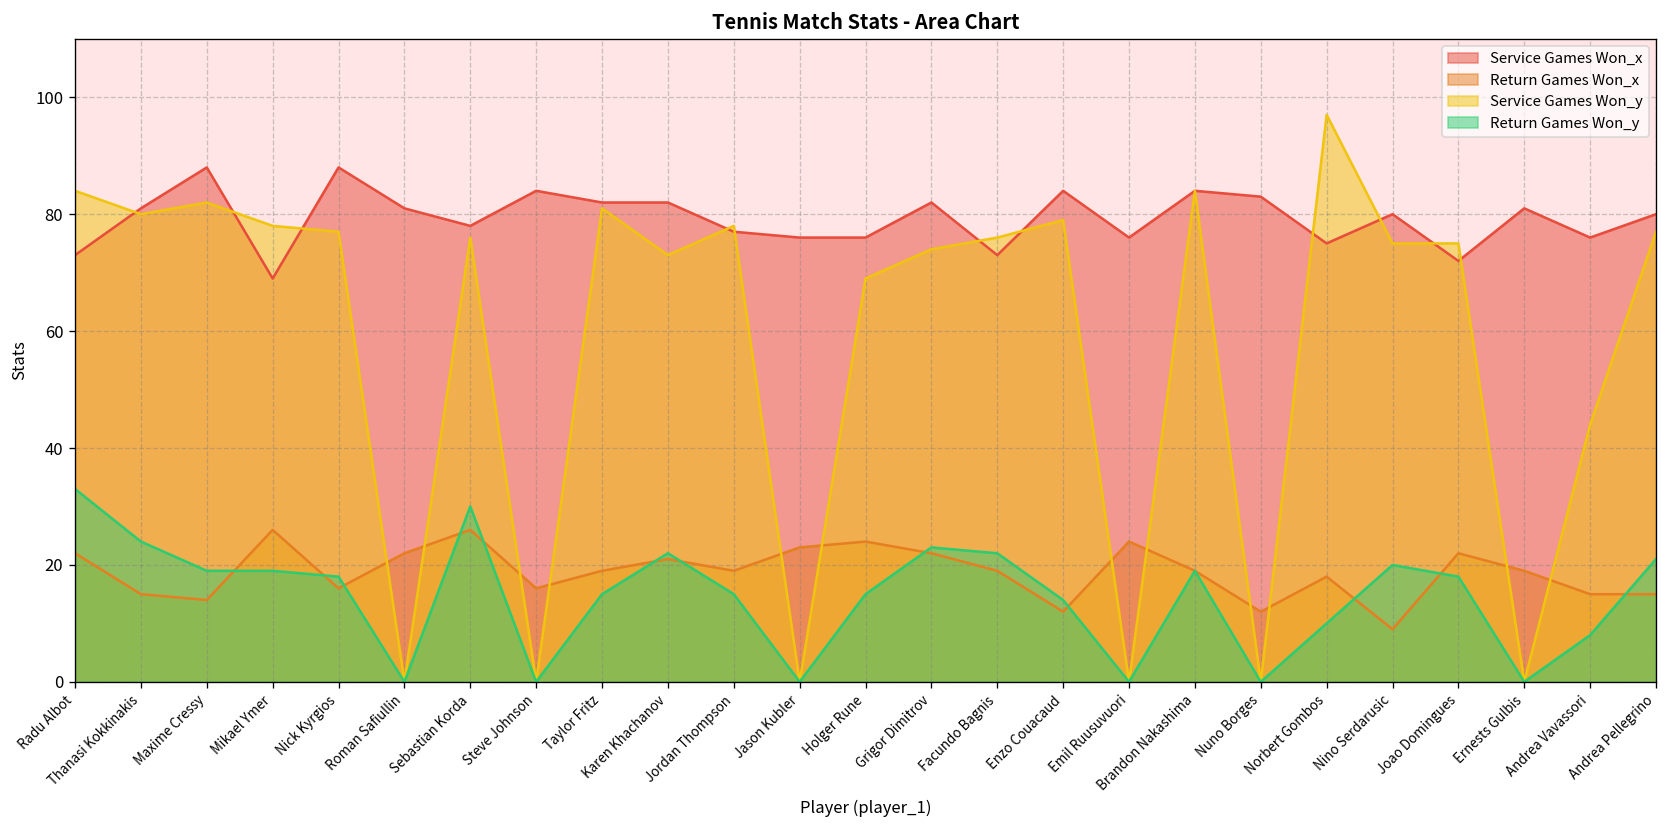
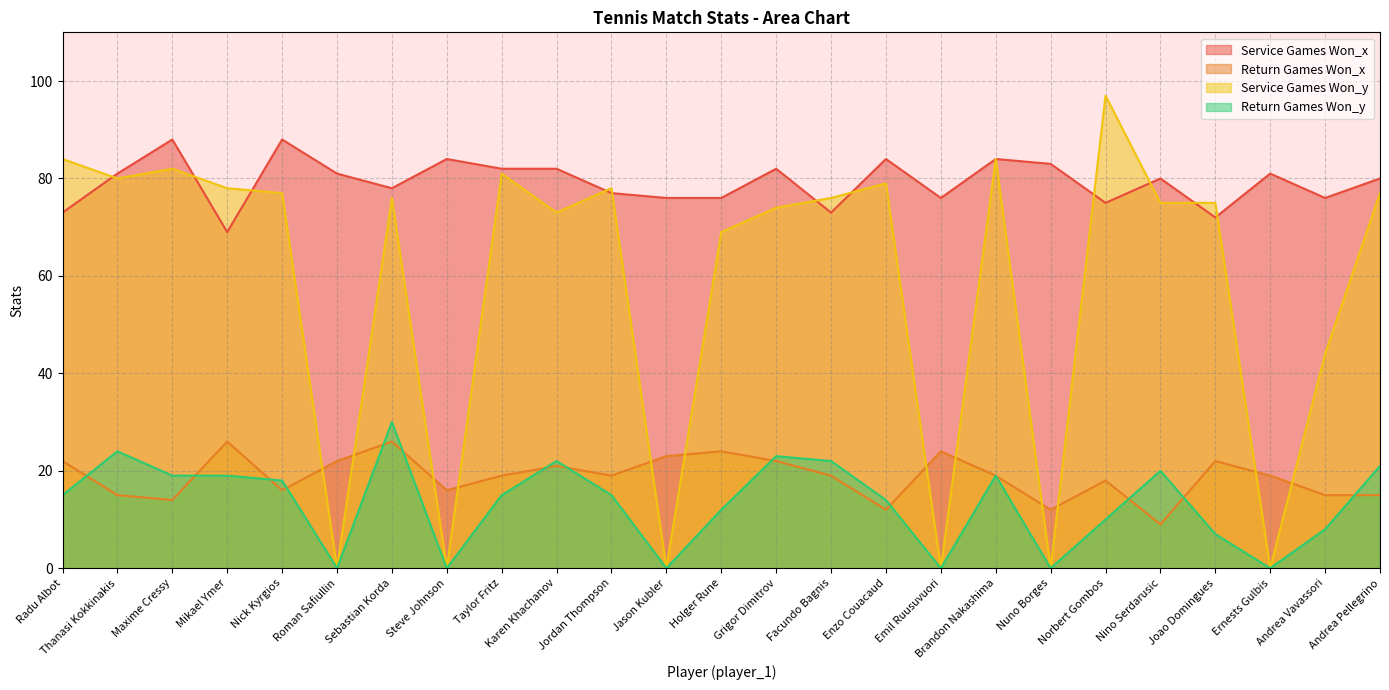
Return Games Won_y, Radu Albot: 33 -> 15
Return Games Won_y, Holger Rune: 15 -> 12
Return Games Won_y, Joao Domingues: 18 -> 7
